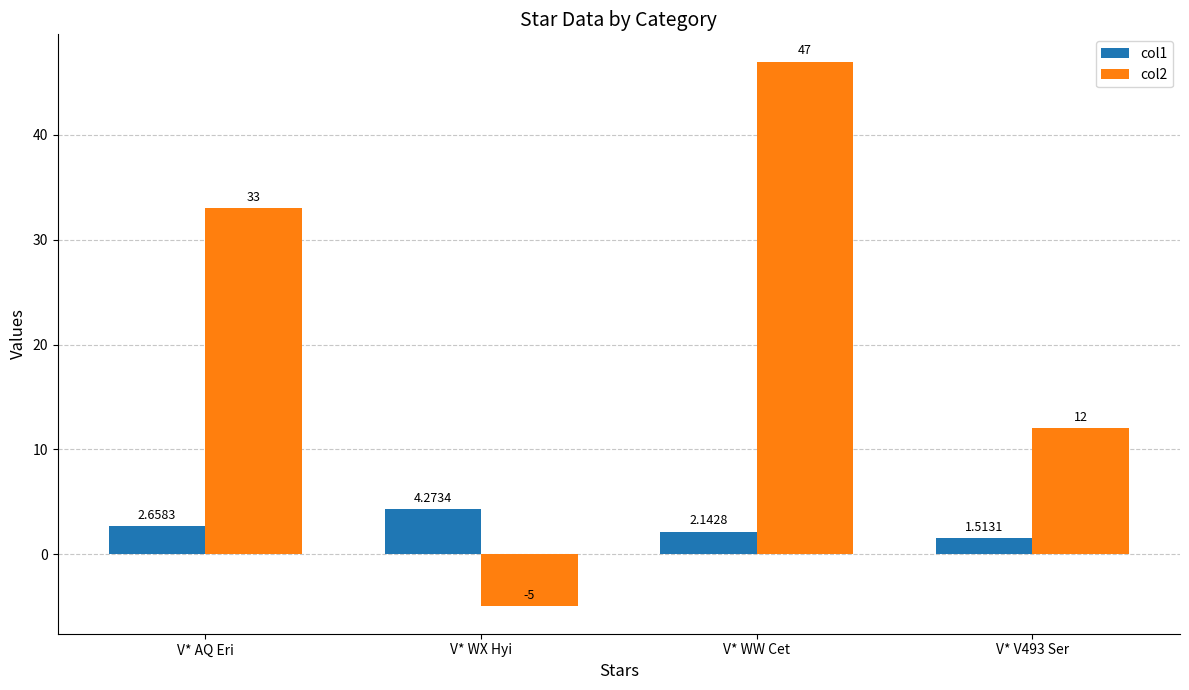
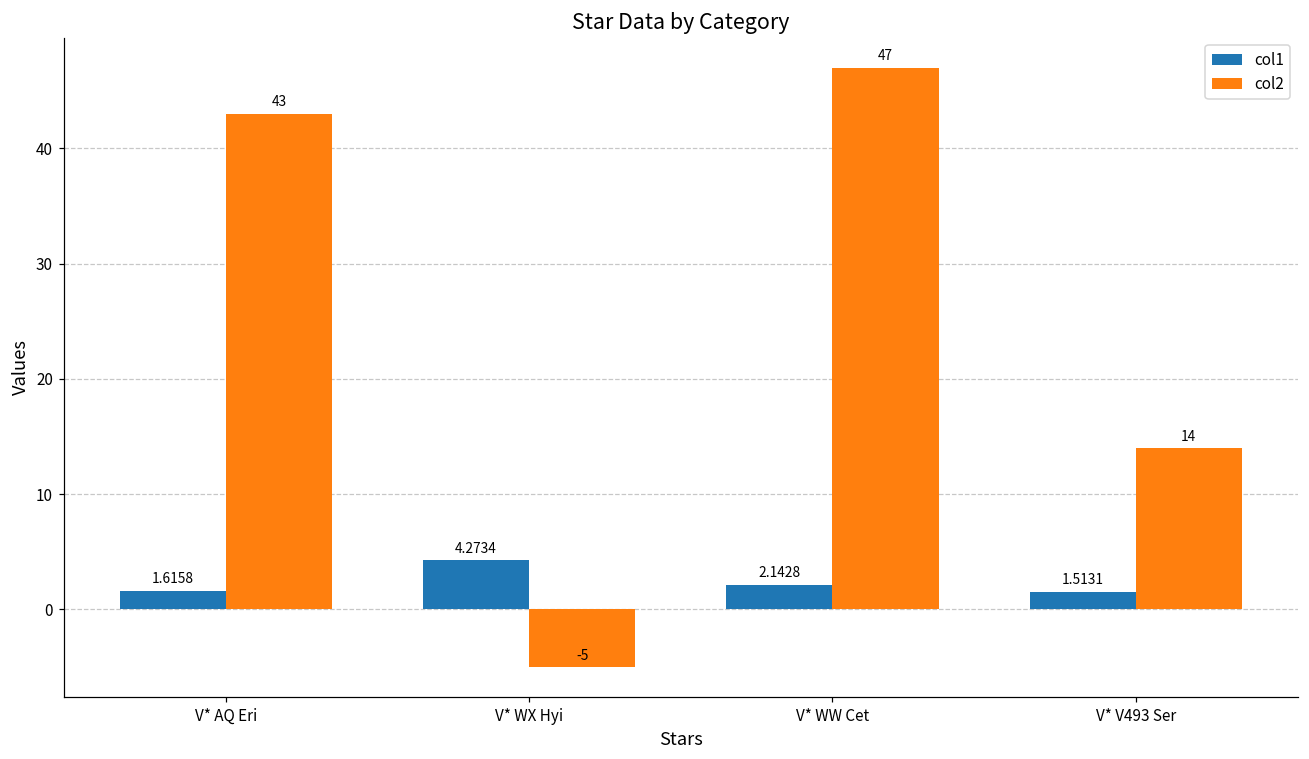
col1, V* AQ Eri: 2.6583 -> 1.6158
col2, V* AQ Eri: 33 -> 43
col2, V* V493 Ser: 12 -> 14
